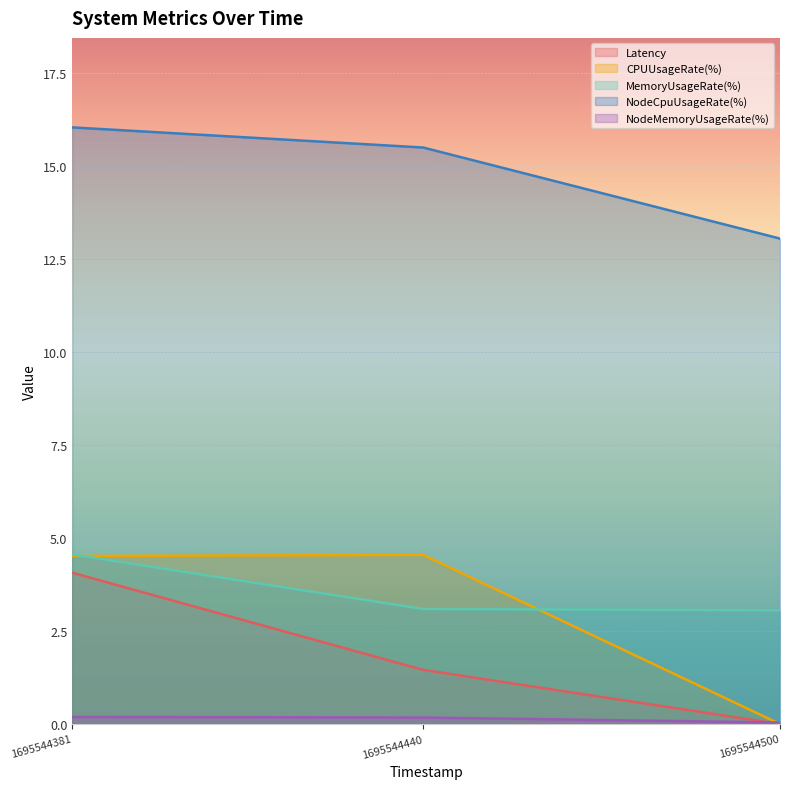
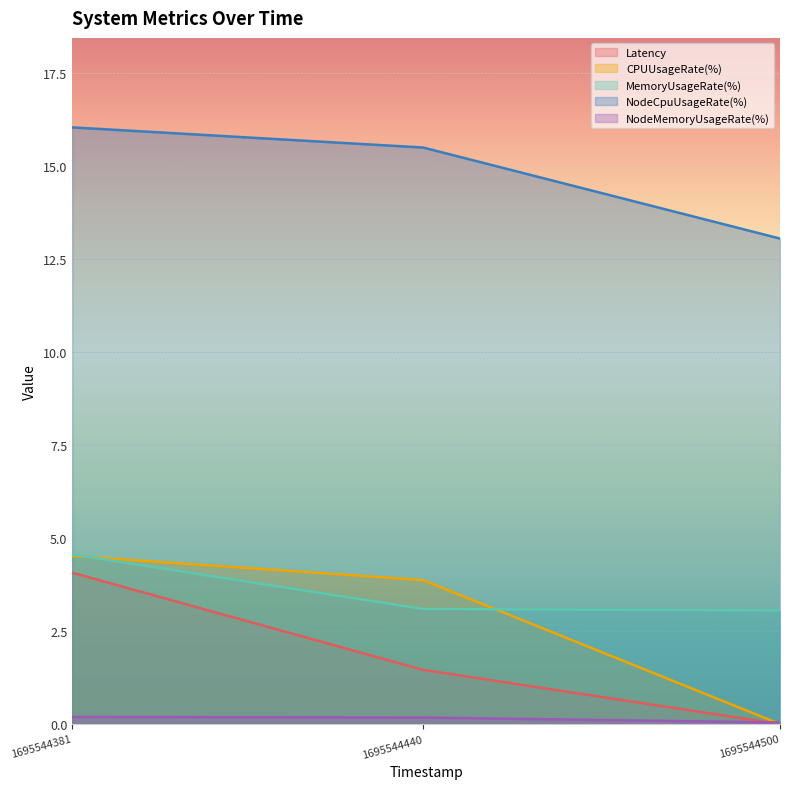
CPUUsageRate(%), 1695544440: 4.5 -> 3.9
